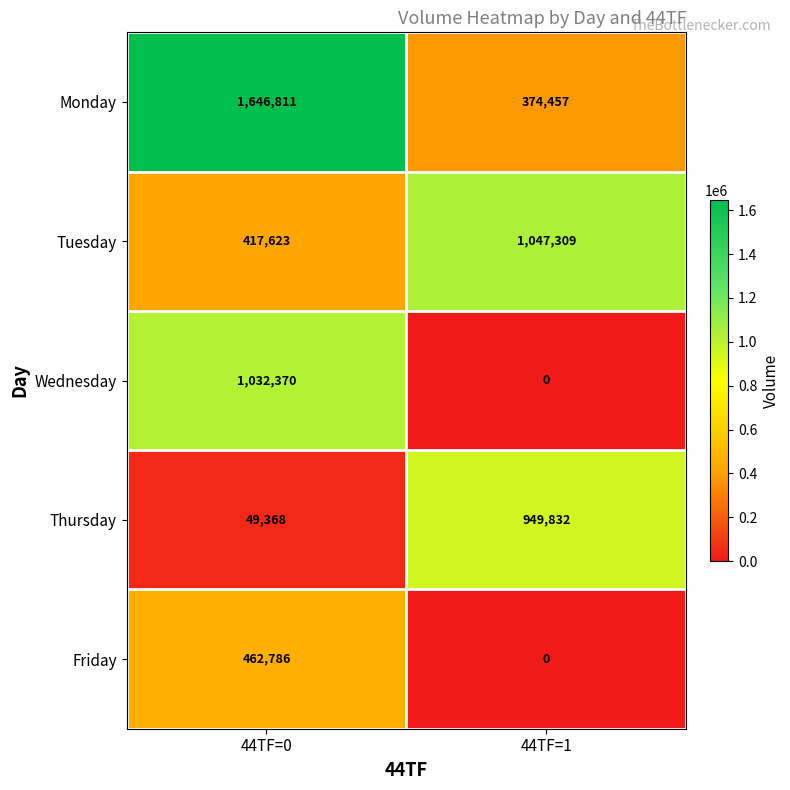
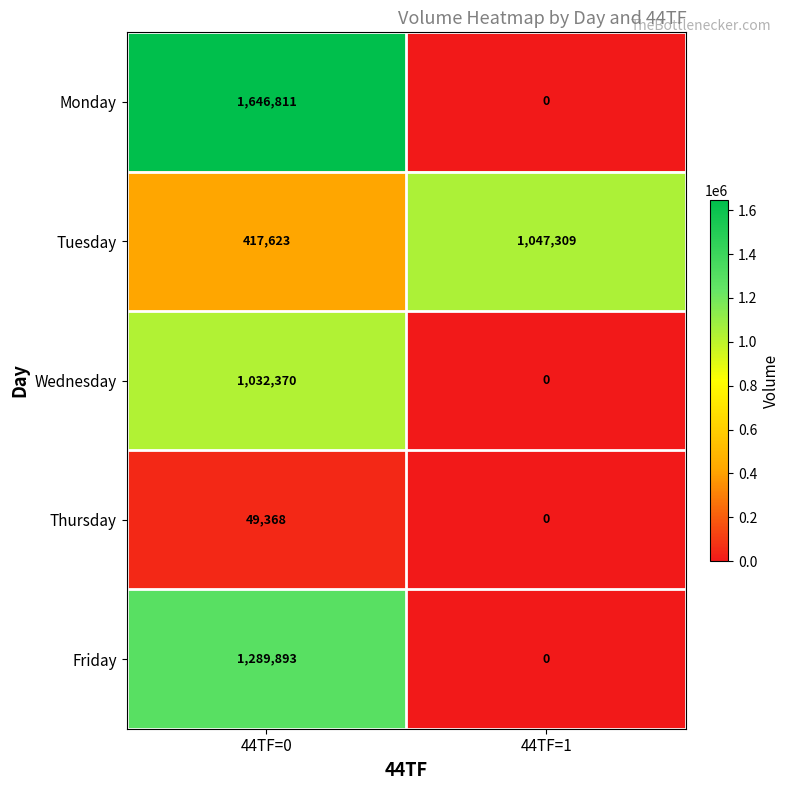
Monday, 44TF=1: 374,457 -> 0
Thursday, 44TF=1: 949,832 -> 0
Friday, 44TF=0: 462,786 -> 1,289,893
